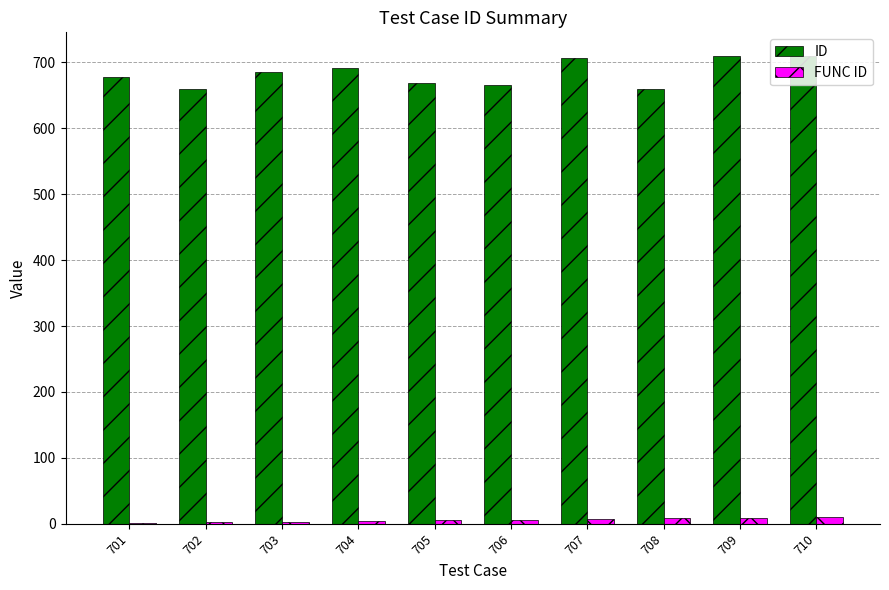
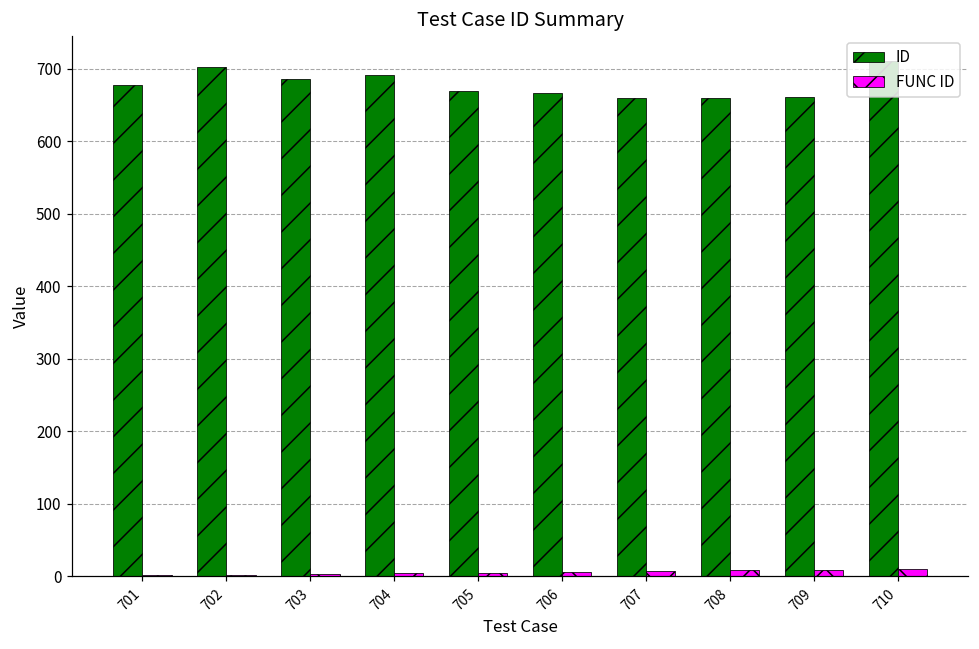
ID, 702: 660 -> 700
ID, 707: 710 -> 660
ID, 709: 710 -> 660
